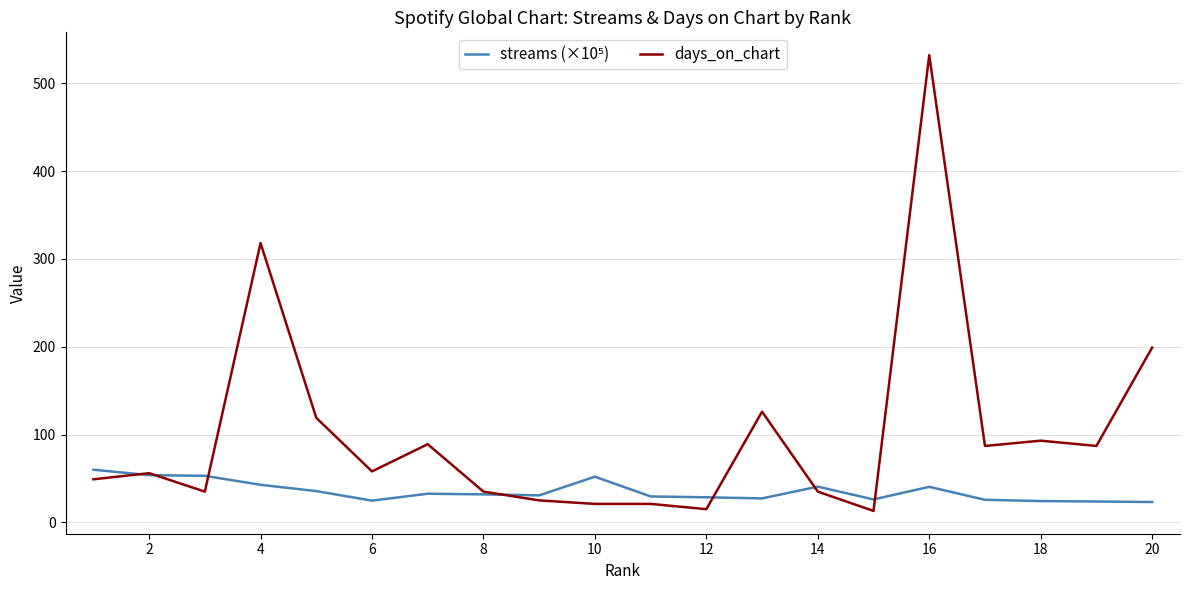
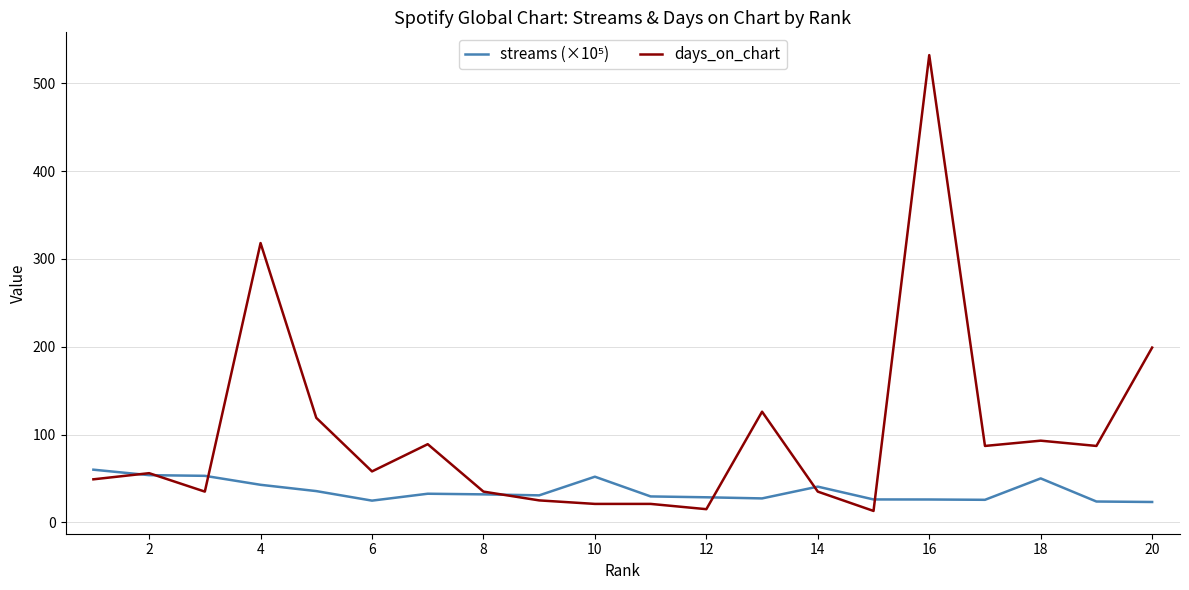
streams (×10⁵), 16: 40 -> 30
streams (×10⁵), 18: 20 -> 50
